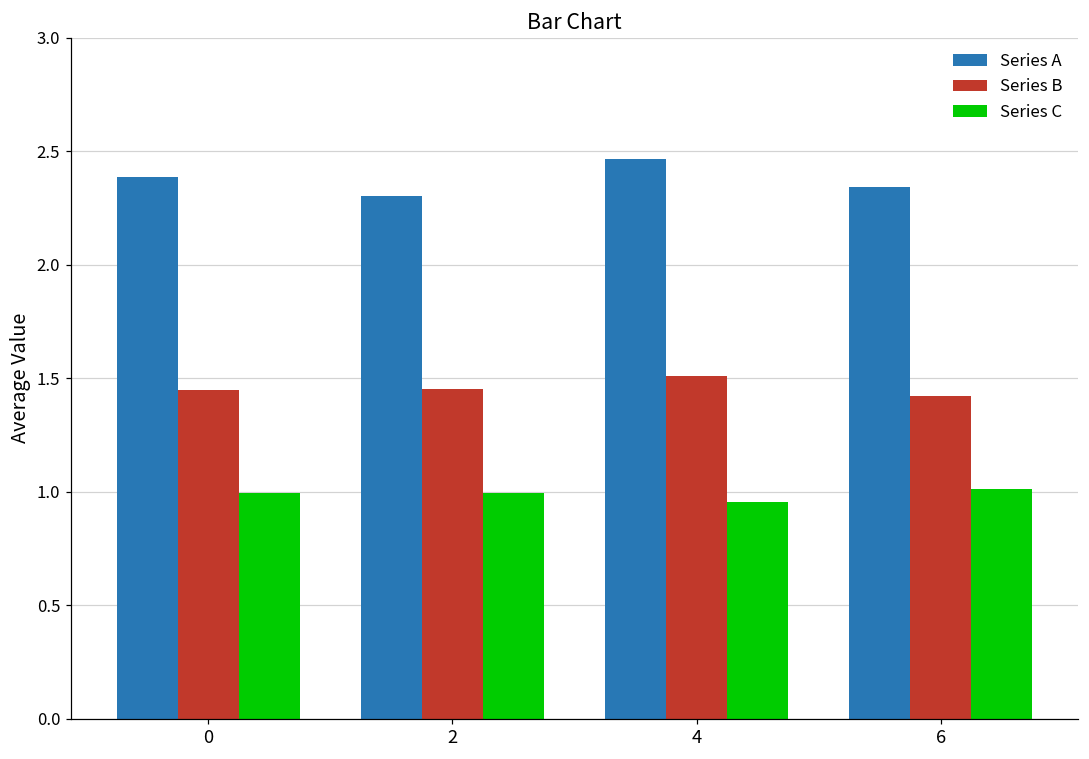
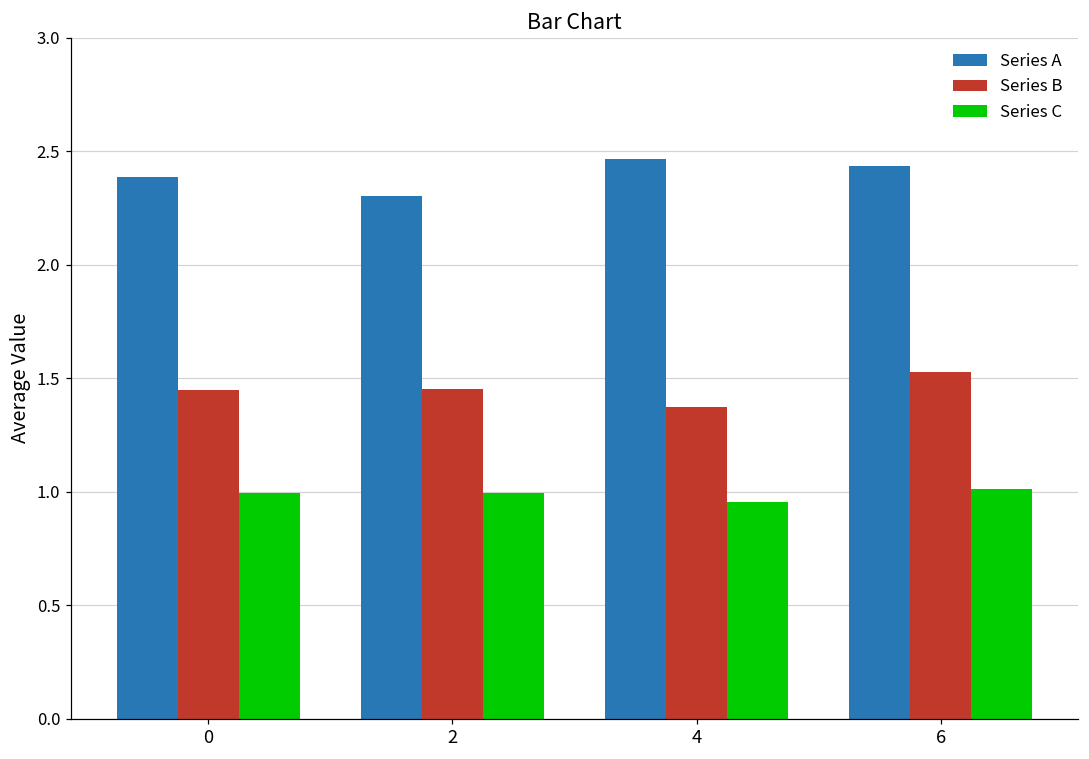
Series B, 4: 1.51 -> 1.37
Series A, 6: 2.34 -> 2.43
Series B, 6: 1.42 -> 1.53
